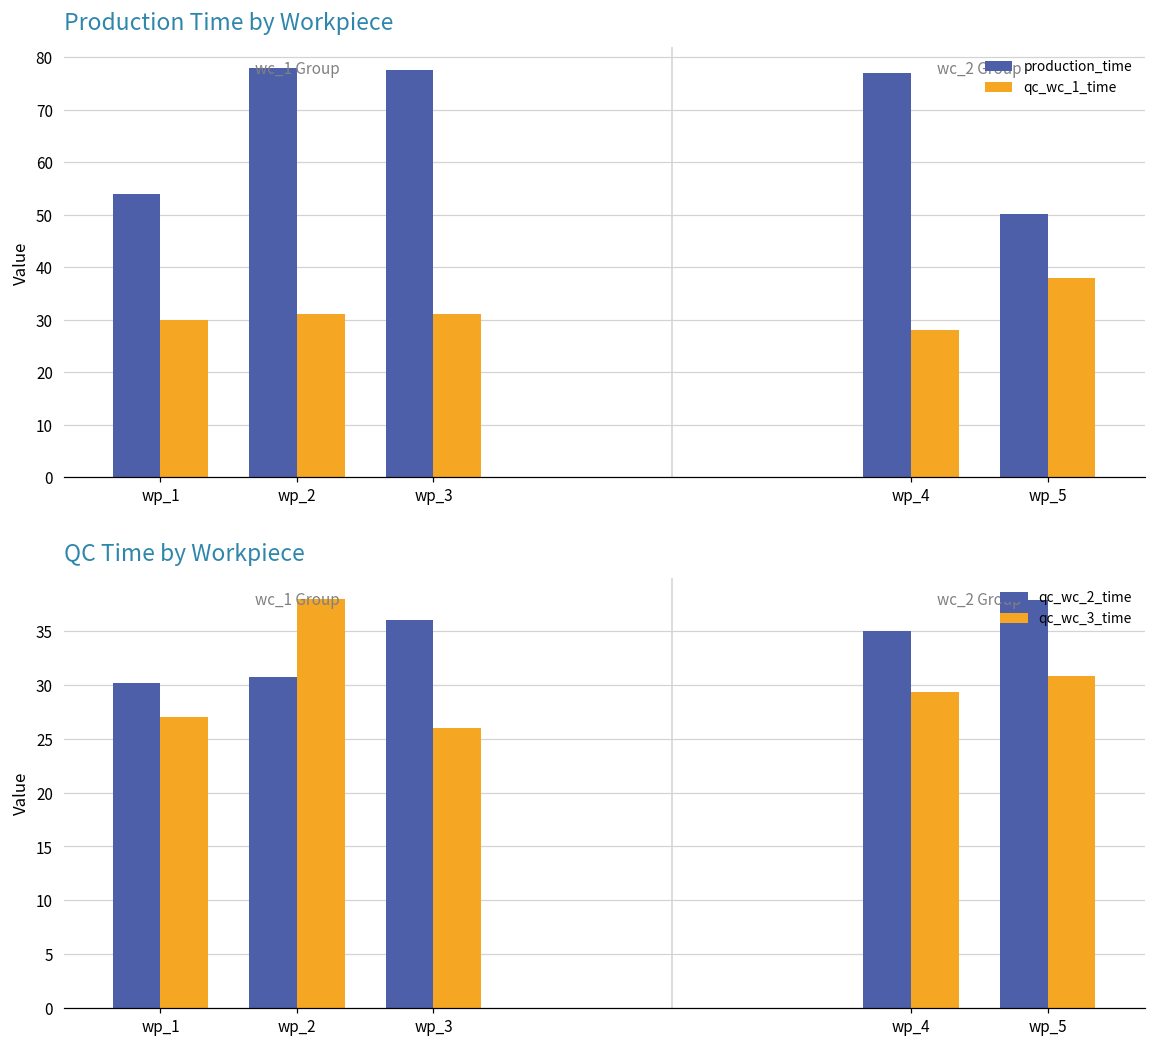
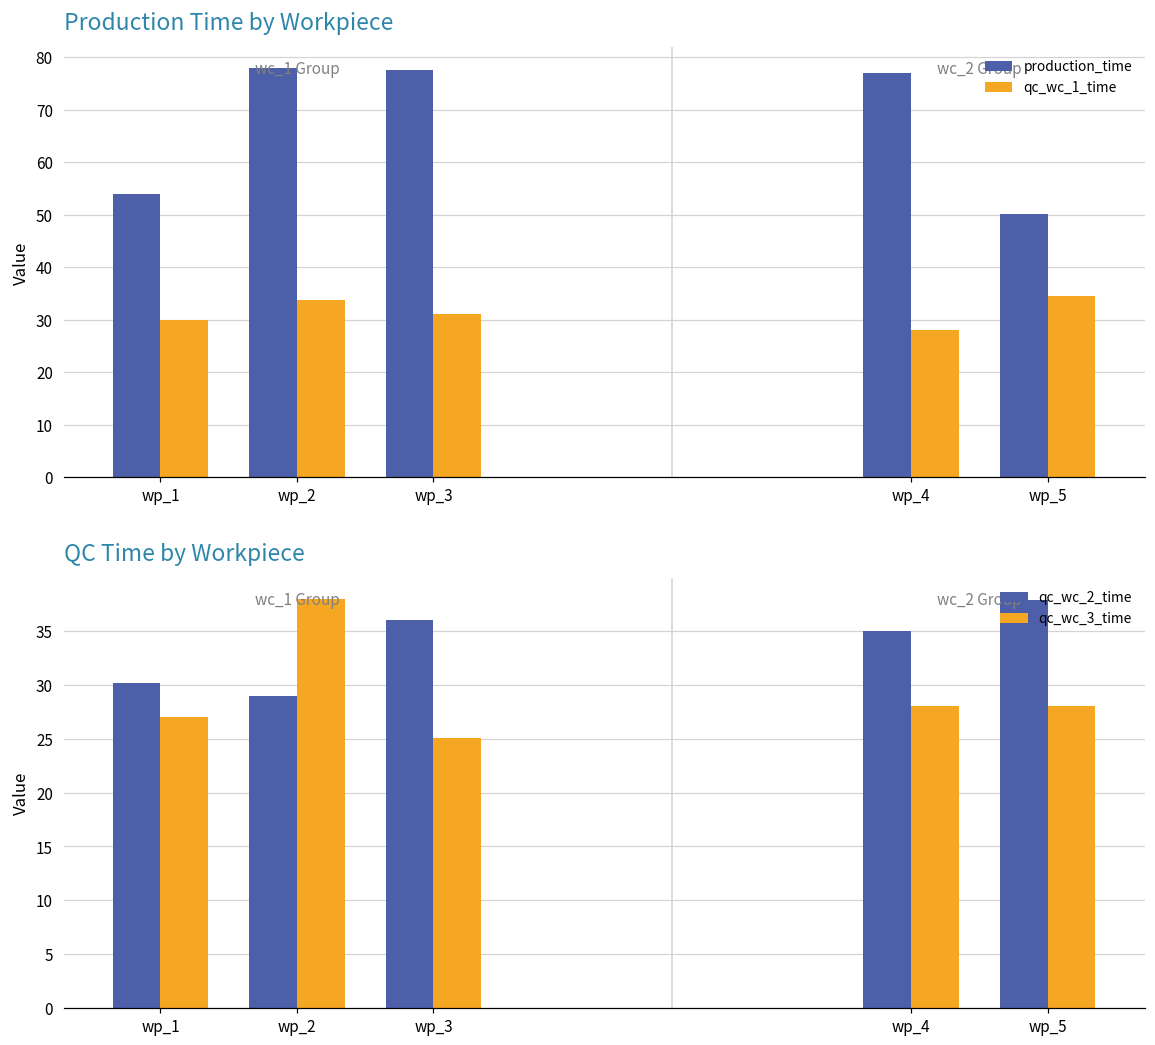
Production Time by Workpiece, qc_wc_1_time, wp_2: 31 -> 34
Production Time by Workpiece, qc_wc_1_time, wp_5: 38 -> 35
QC Time by Workpiece, qc_wc_2_time, wp_2: 31 -> 29
QC Time by Workpiece, qc_wc_3_time, wp_3: 26 -> 25
QC Time by Workpiece, qc_wc_3_time, wp_4: 29 -> 28
QC Time by Workpiece, qc_wc_3_time, wp_5: 31 -> 28
